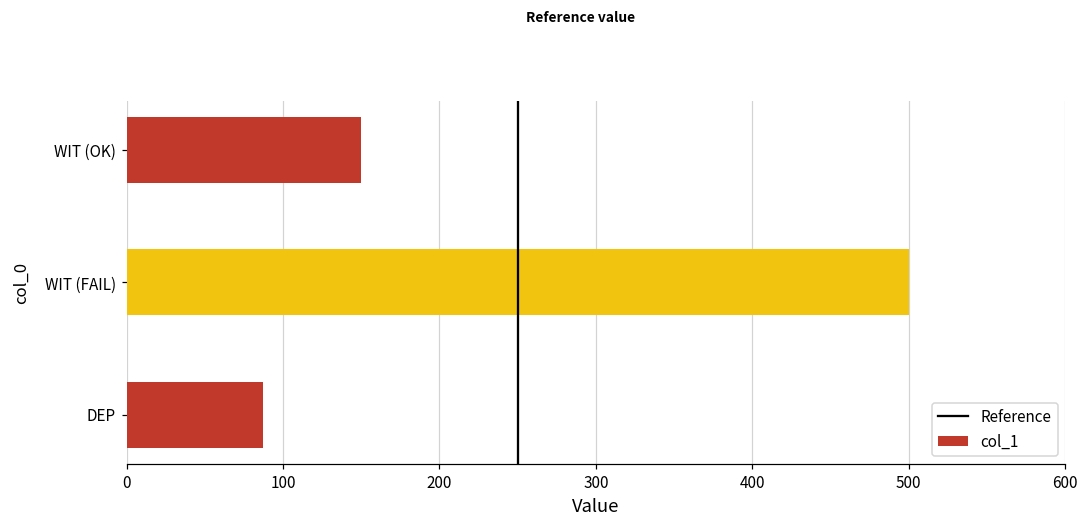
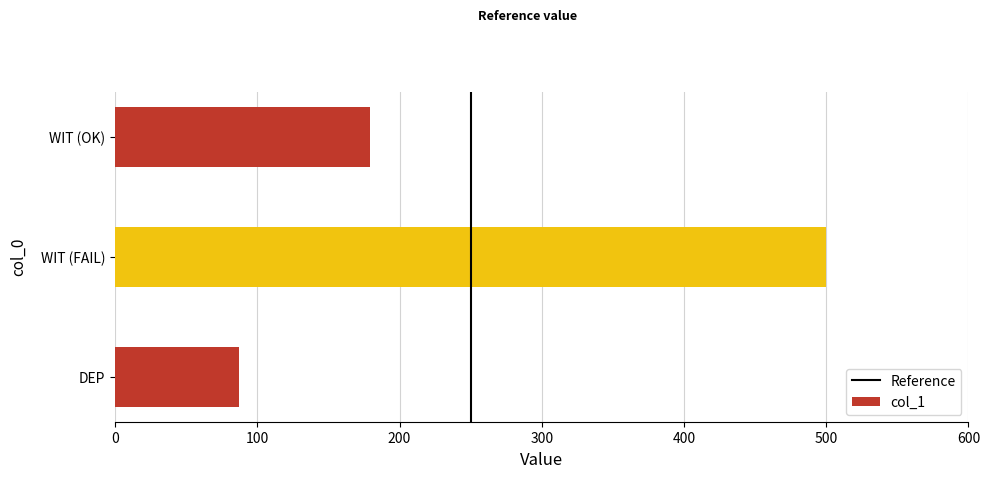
WIT (OK): 150 -> 179
